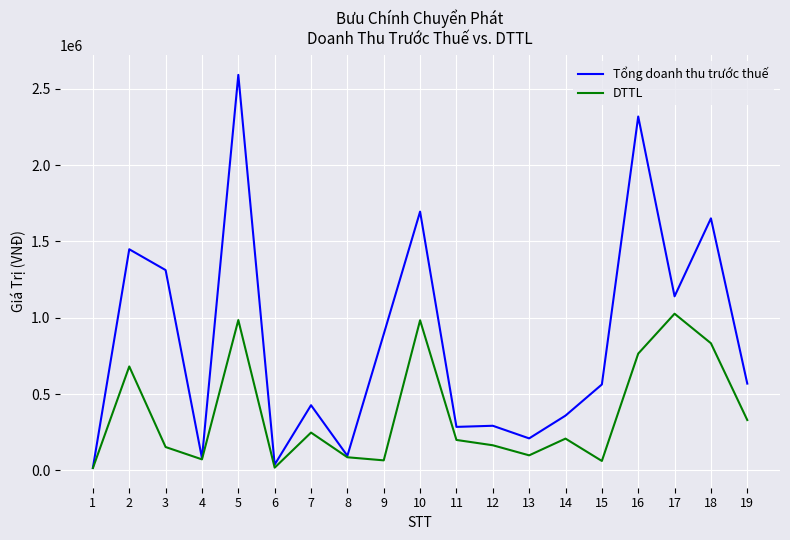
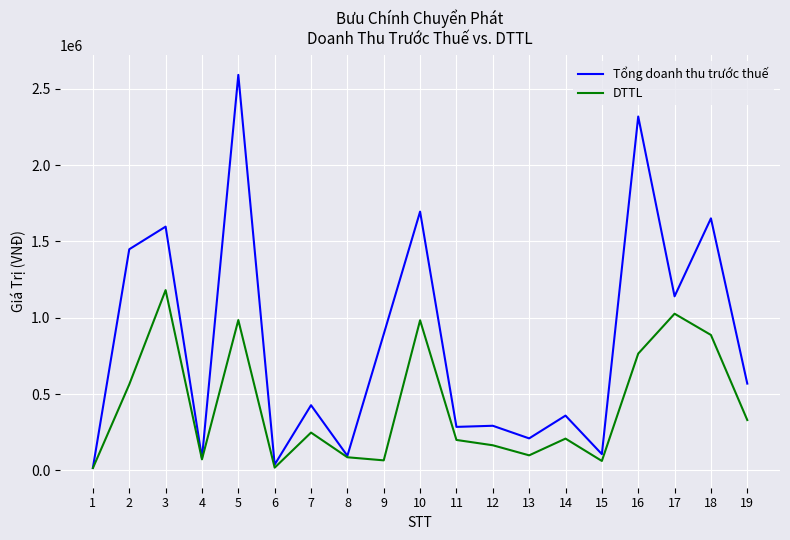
DTTL, 2: 680000 -> 560000
Tổng doanh thu trước thuế, 3: 1310000 -> 1600000
DTTL, 3: 150000 -> 1180000
Tổng doanh thu trước thuế, 15: 560000 -> 110000
DTTL, 18: 830000 -> 890000
